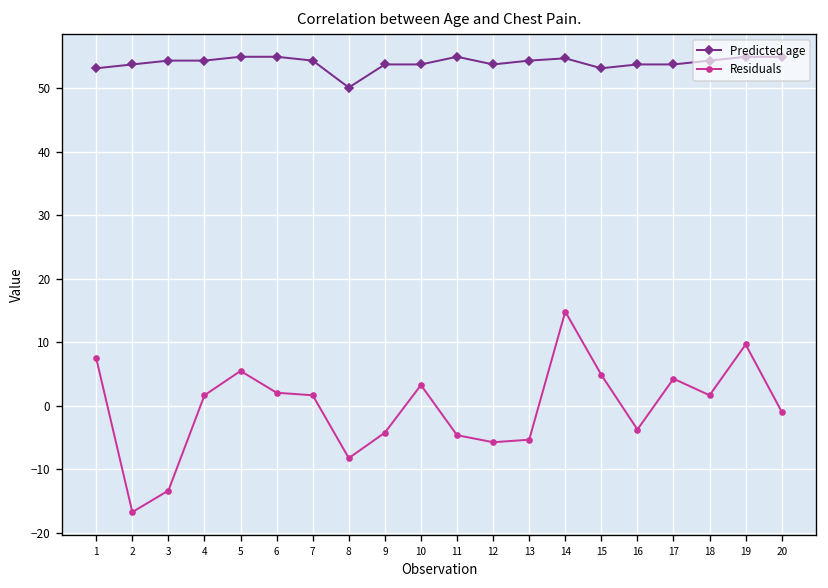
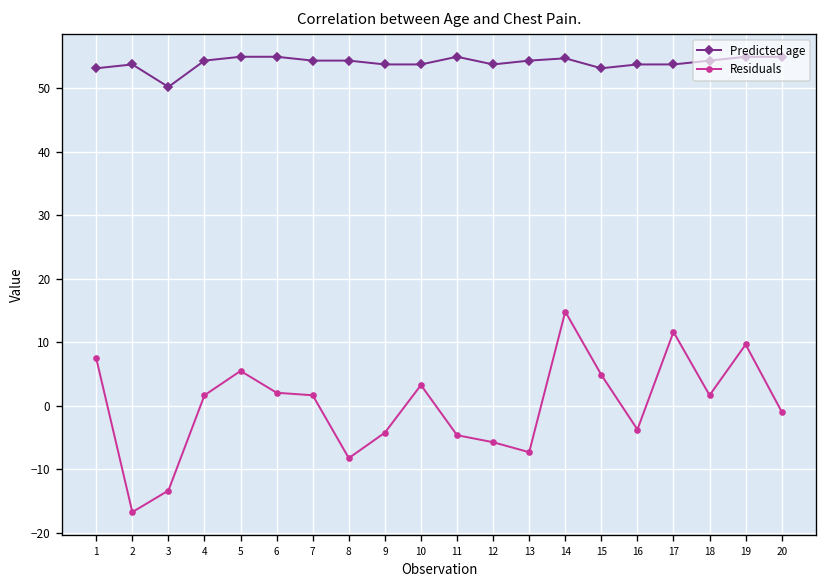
Predicted age, 3: 54 -> 50
Predicted age, 8: 50 -> 54
Residuals, 13: -5 -> -7
Residuals, 17: 4 -> 12
